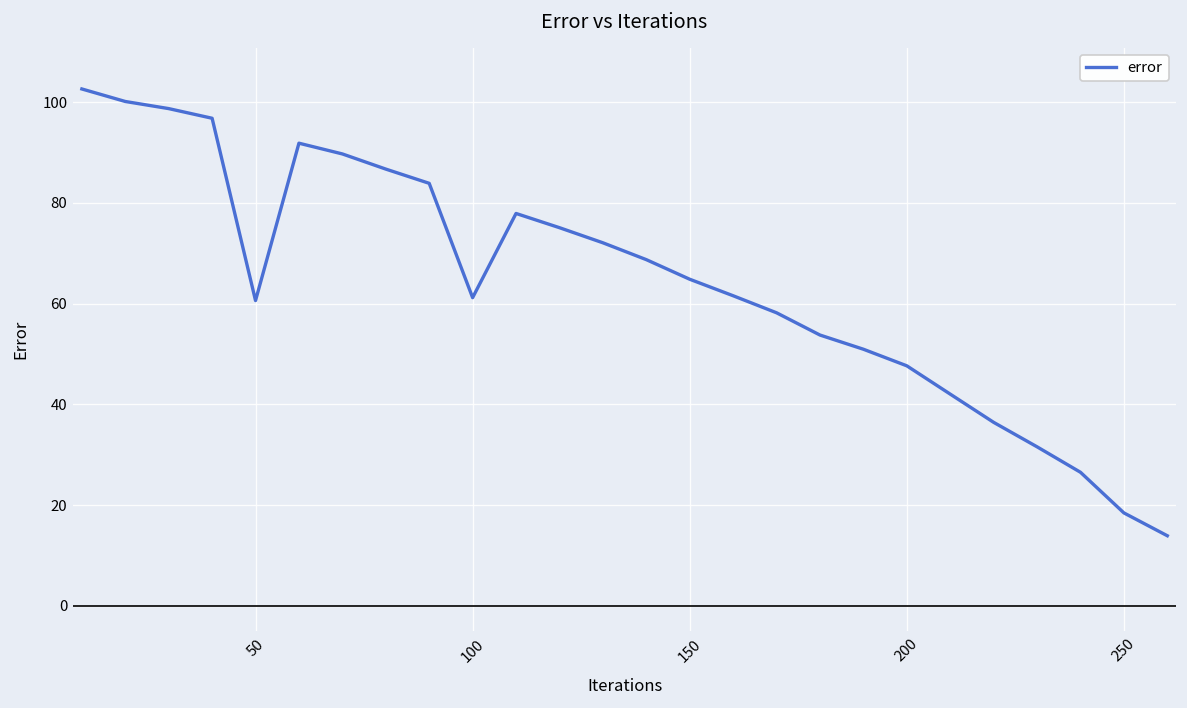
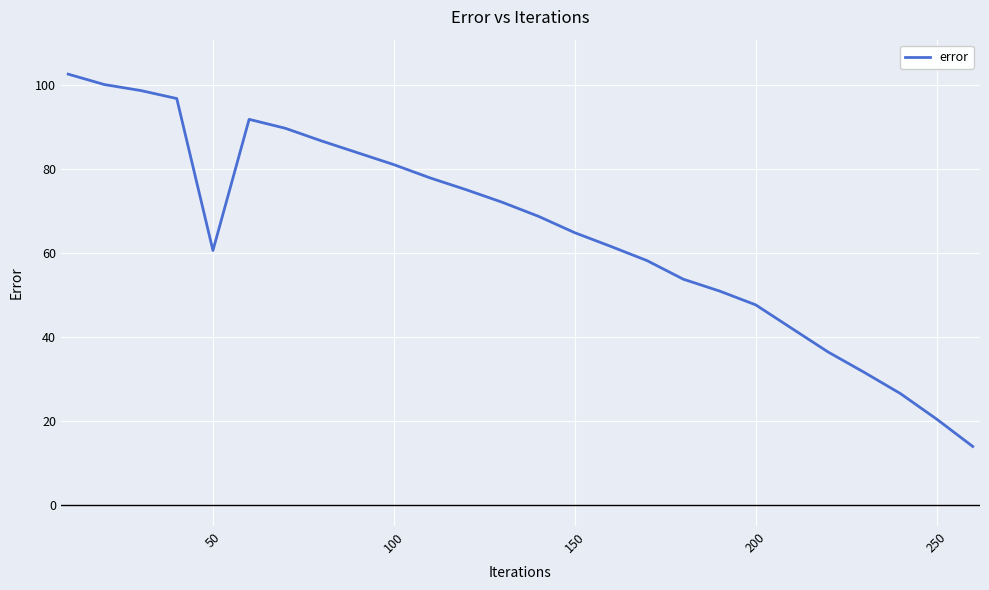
100: 61 -> 81
250: 18 -> 20
